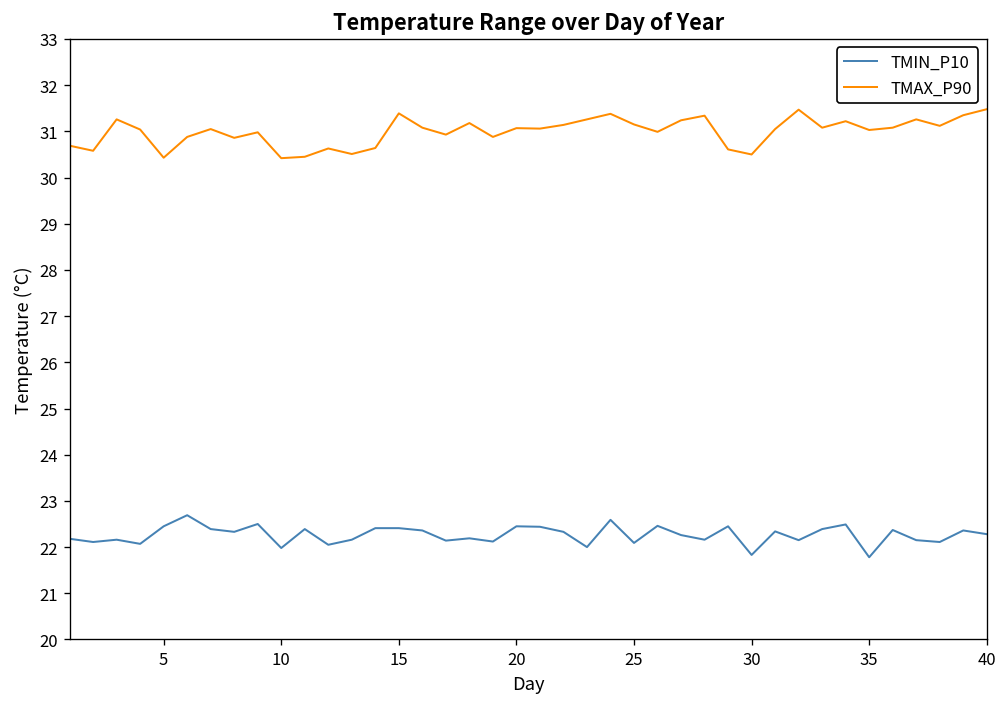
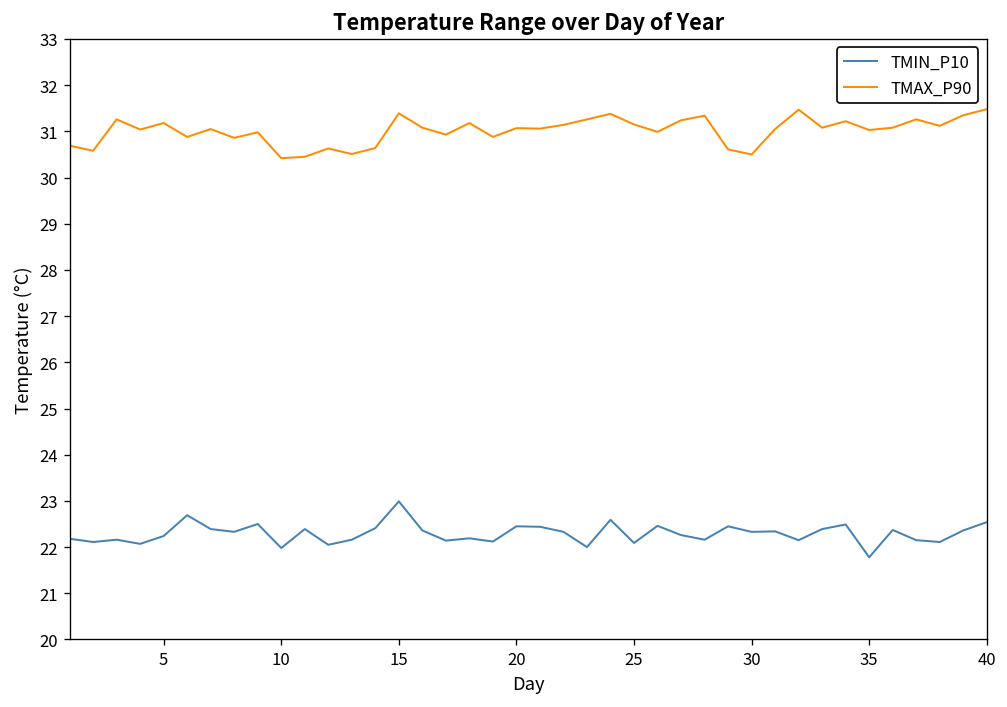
TMIN_P10, 5: 22.5 -> 22.2
TMAX_P90, 5: 30.4 -> 31.2
TMIN_P10, 15: 22.4 -> 23.0
TMIN_P10, 30: 21.8 -> 22.3
TMIN_P10, 40: 22.3 -> 22.5
